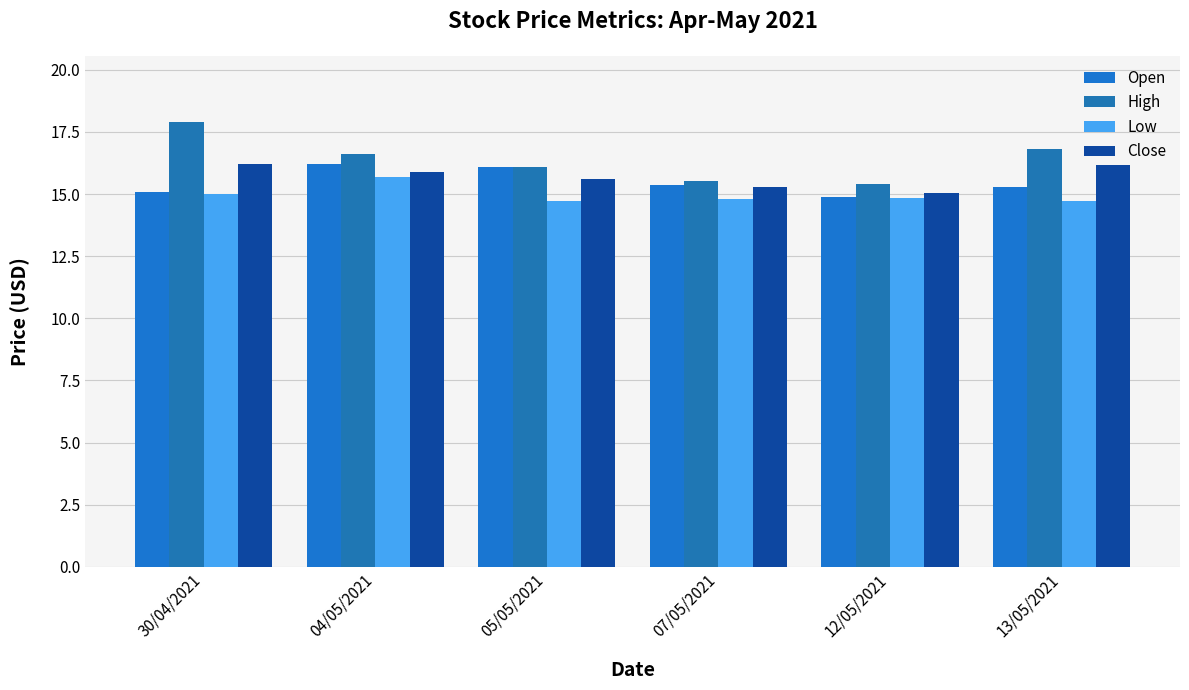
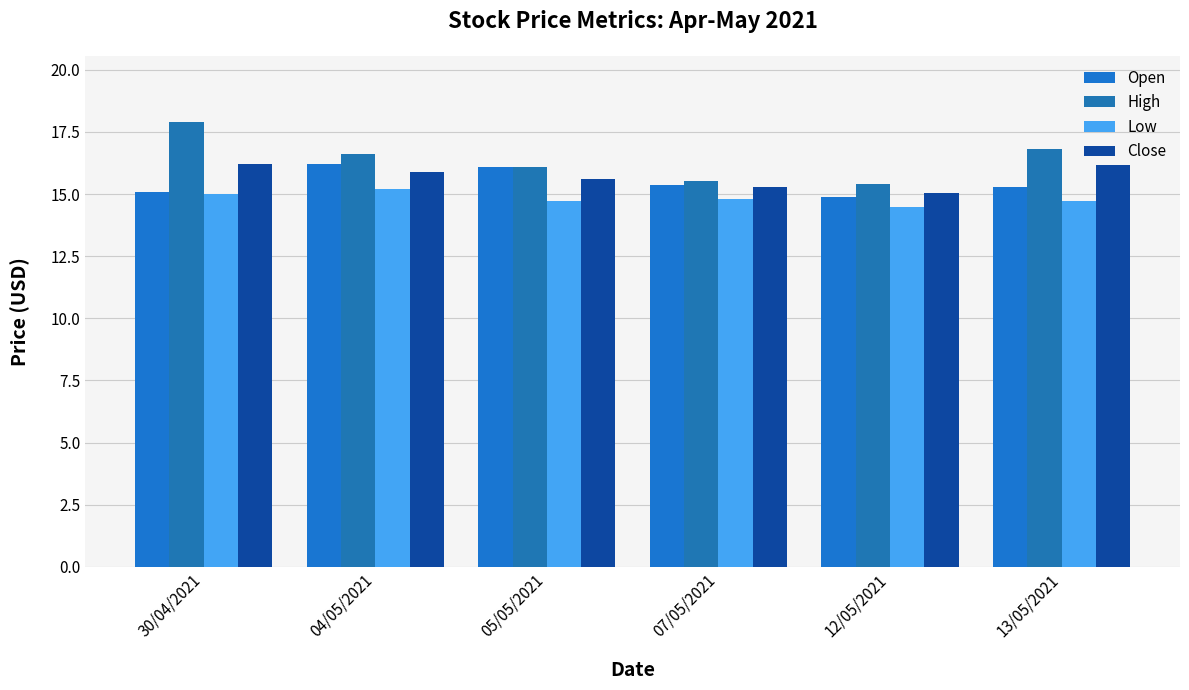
Low, 04/05/2021: 15.7 -> 15.2
Low, 12/05/2021: 14.9 -> 14.5
